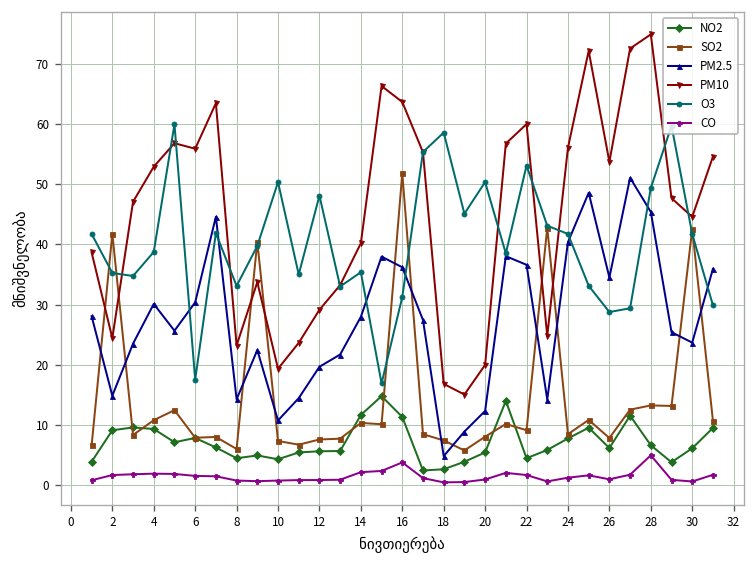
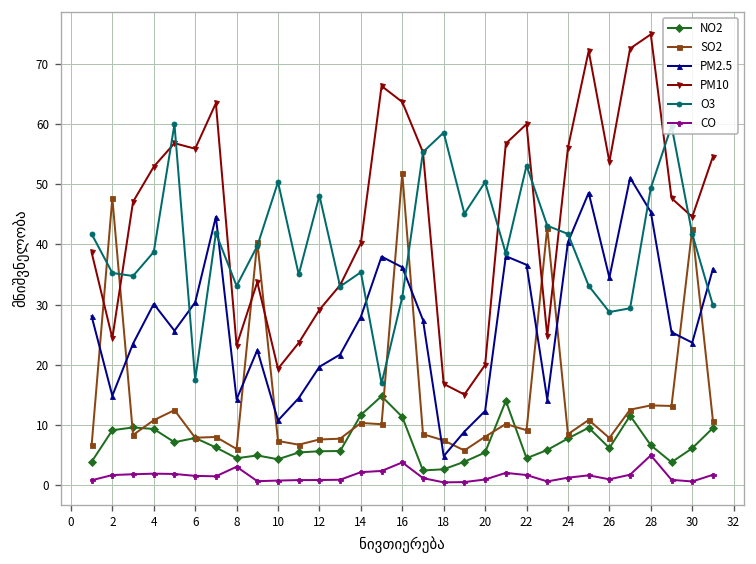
SO2, 2: 42 -> 48
CO, 8: 1 -> 3
